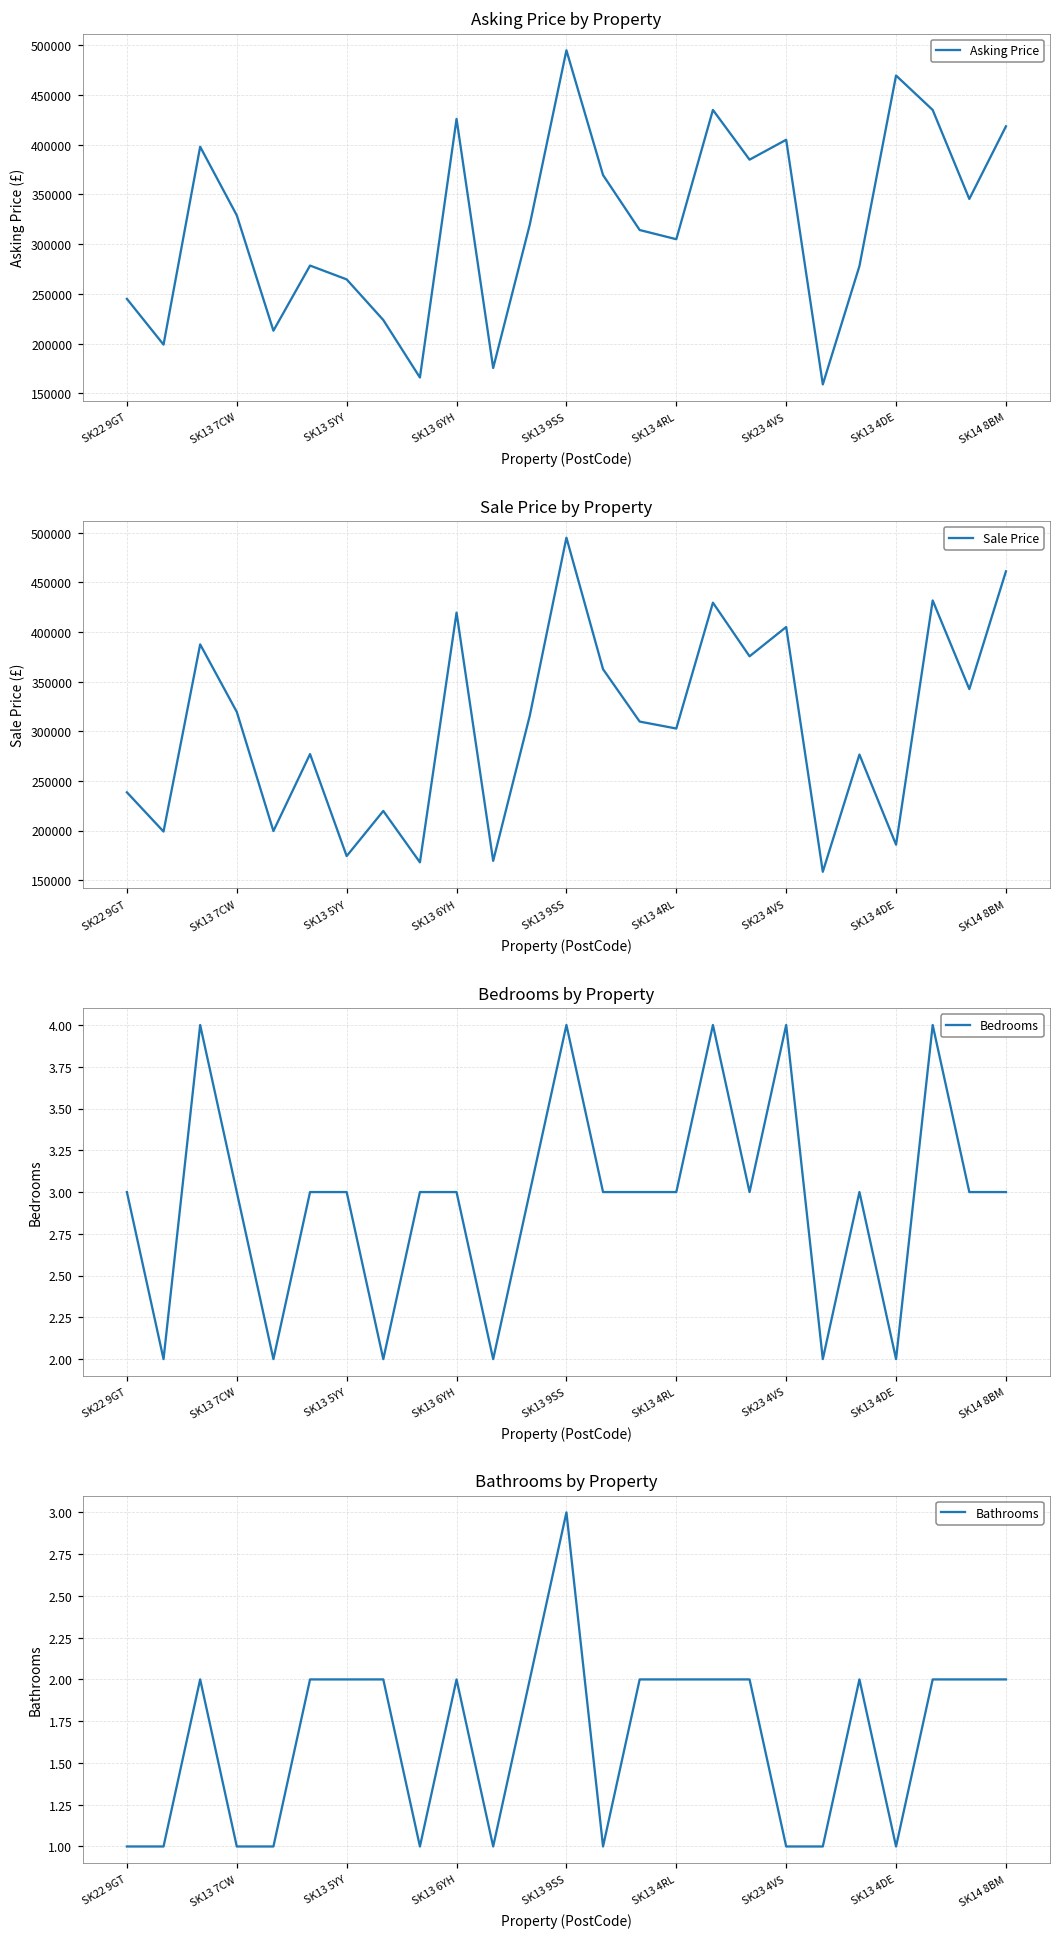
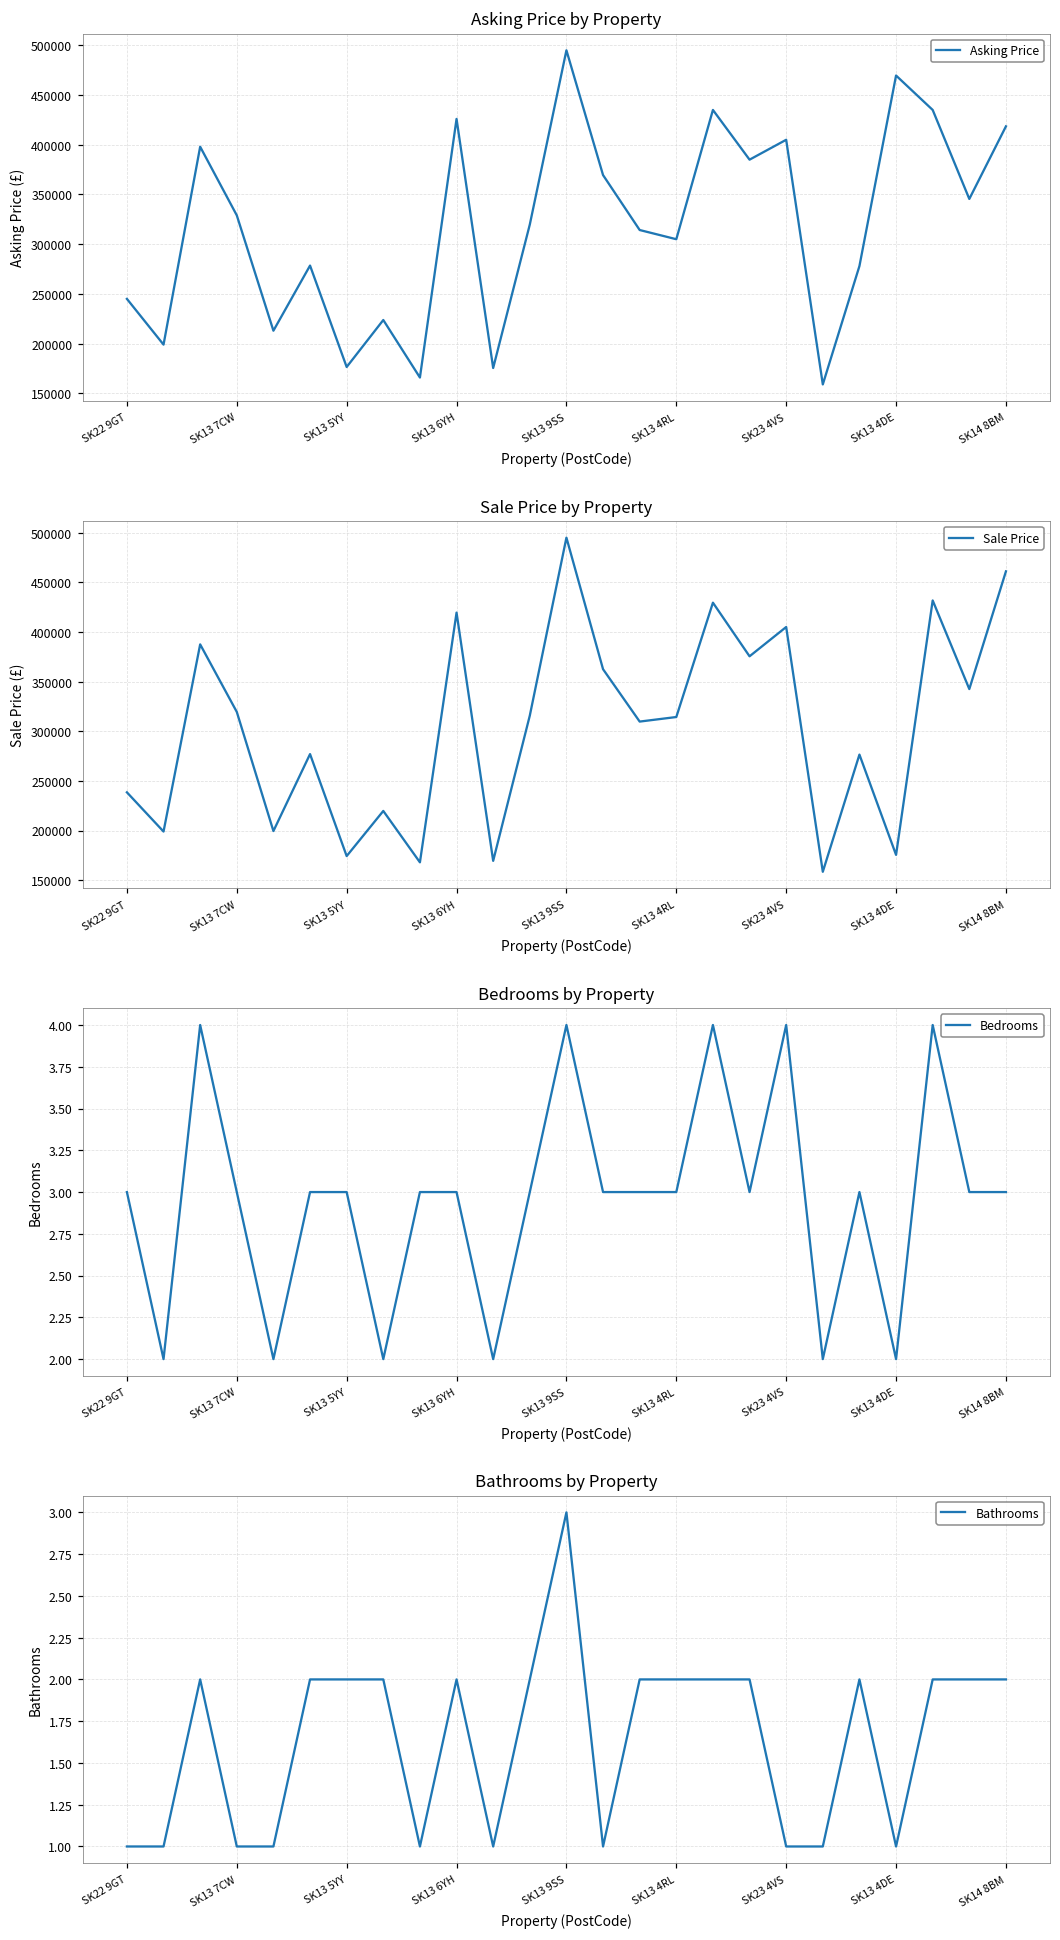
Asking Price by Property, SK13 5YY: 260000 -> 180000
Sale Price by Property, SK13 4RL: 300000 -> 310000
Sale Price by Property, SK13 4DE: 190000 -> 180000
